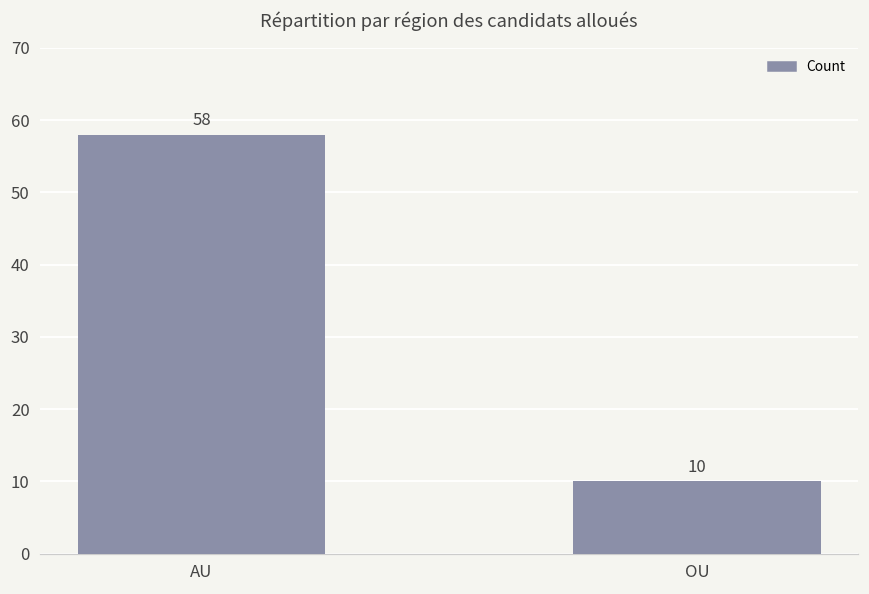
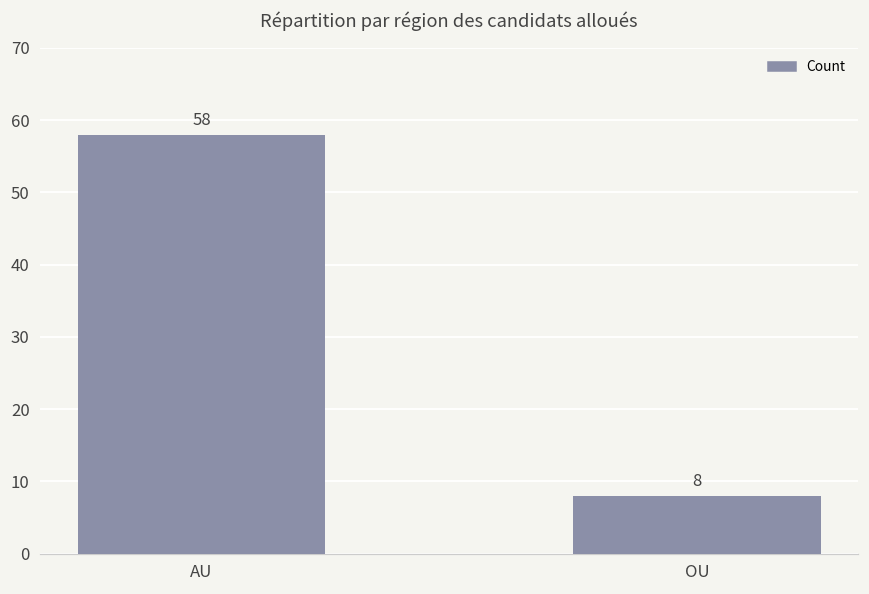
OU: 10 -> 8
